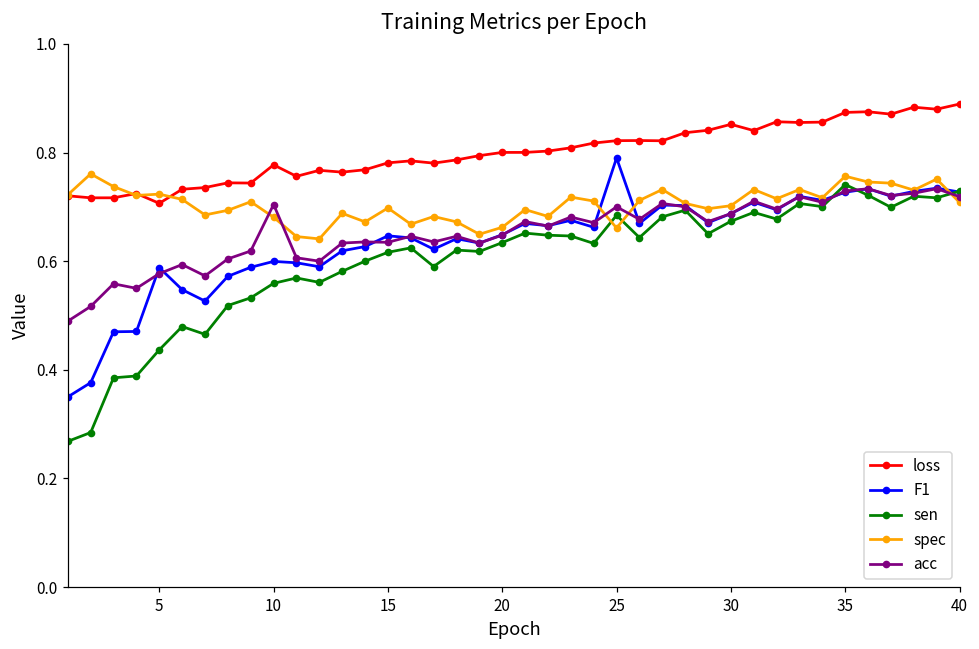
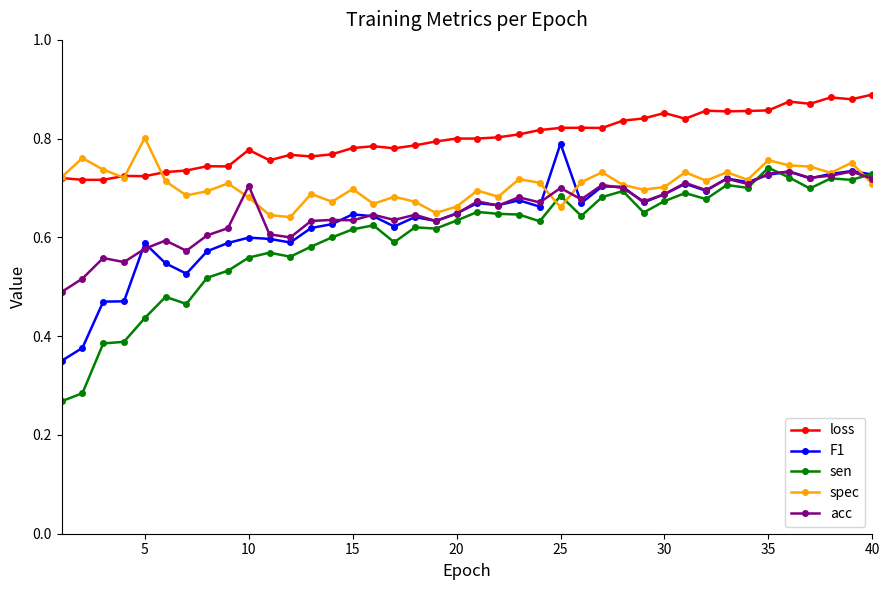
loss, 5: 0.71 -> 0.72
spec, 5: 0.72 -> 0.80
loss, 35: 0.87 -> 0.86
